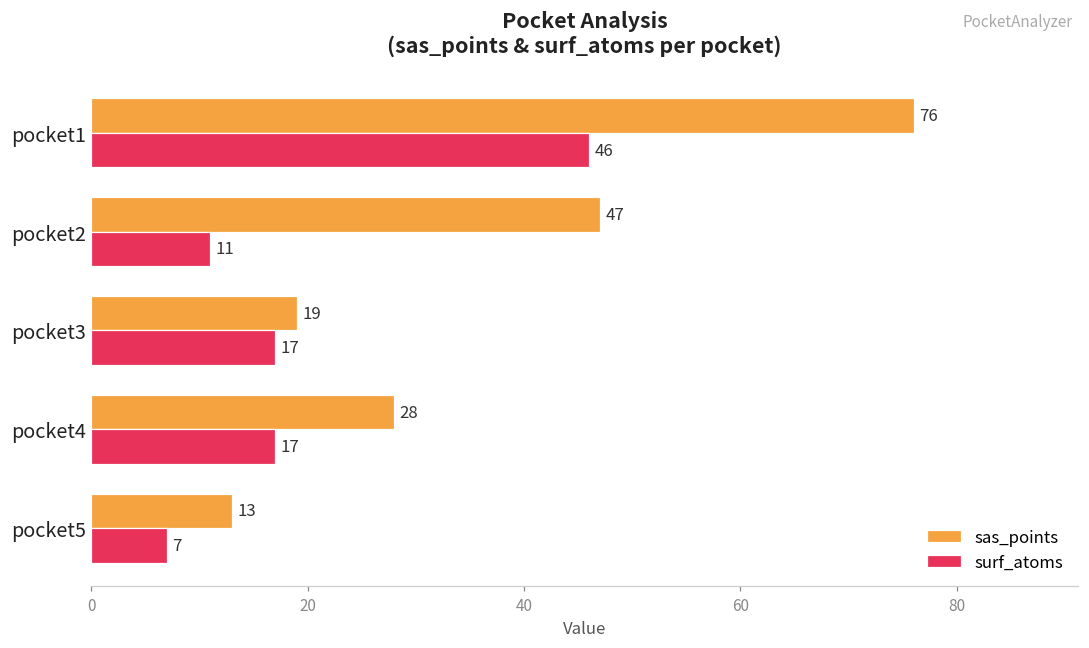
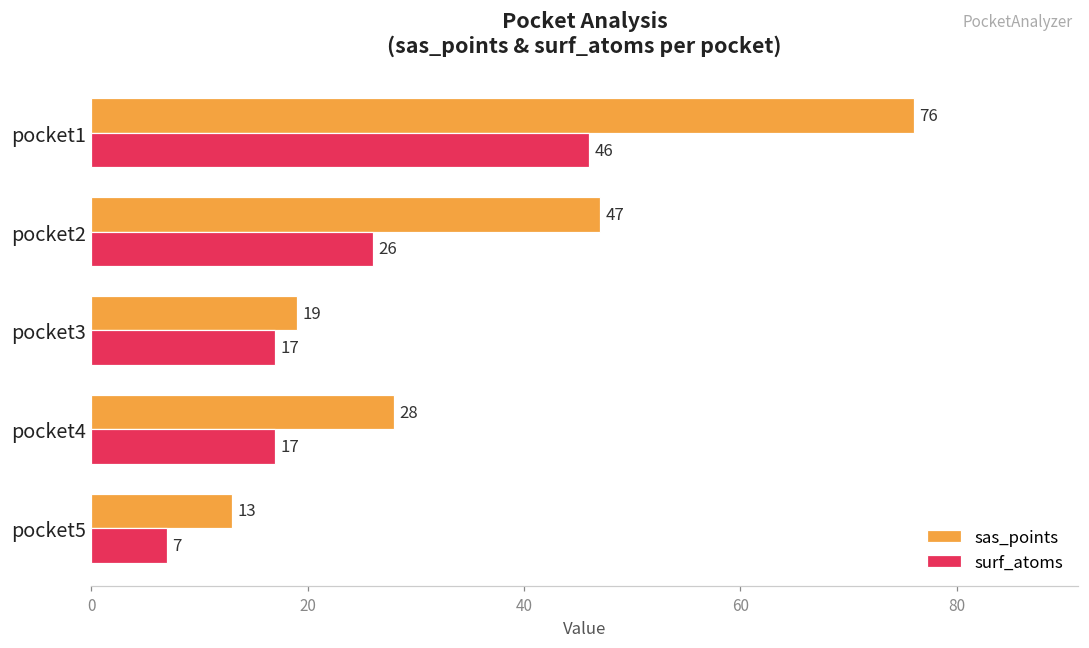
surf_atoms, pocket2: 11 -> 26
